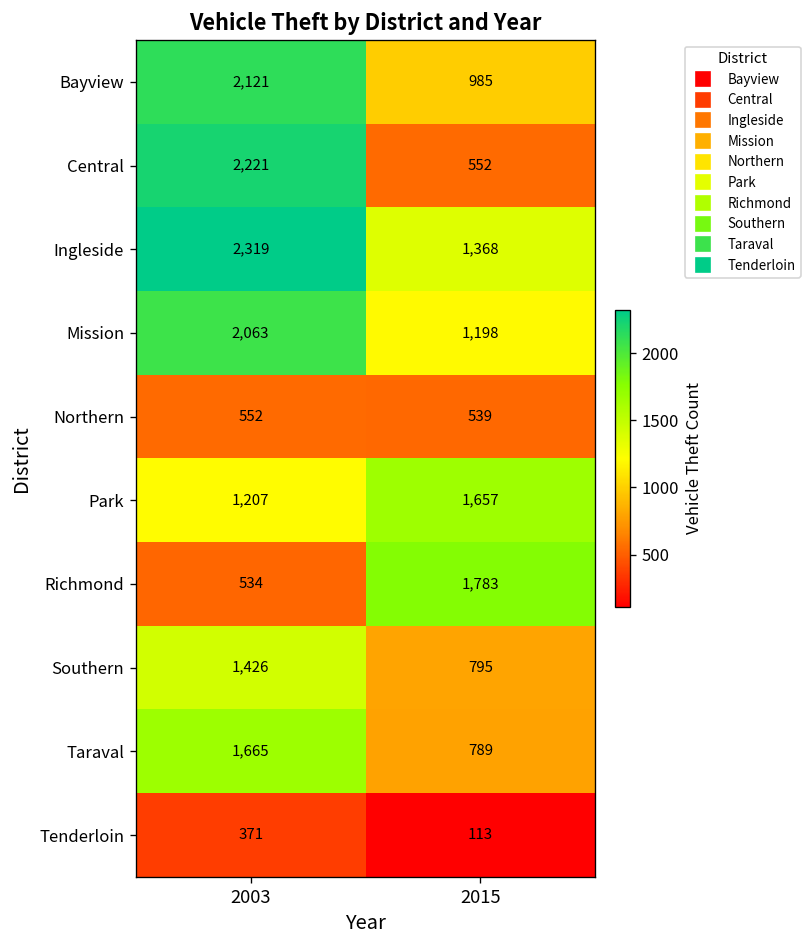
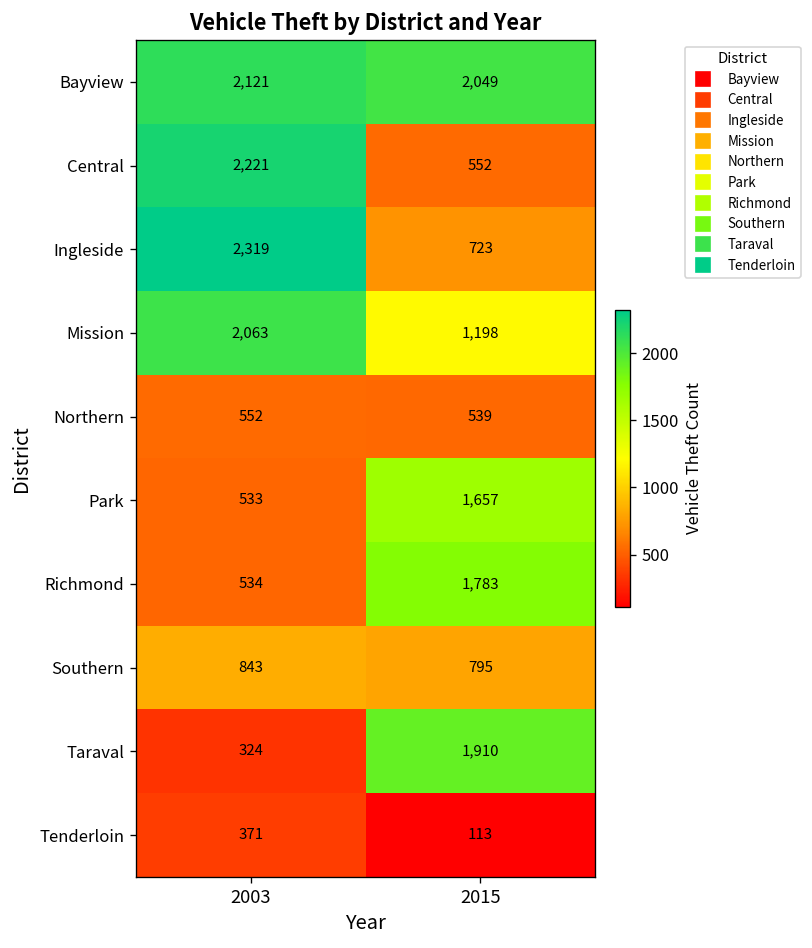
Bayview, 2015: 985 -> 2,049
Ingleside, 2015: 1,368 -> 723
Park, 2003: 1,207 -> 533
Southern, 2003: 1,426 -> 843
Taraval, 2003: 1,665 -> 324
Taraval, 2015: 789 -> 1,910
